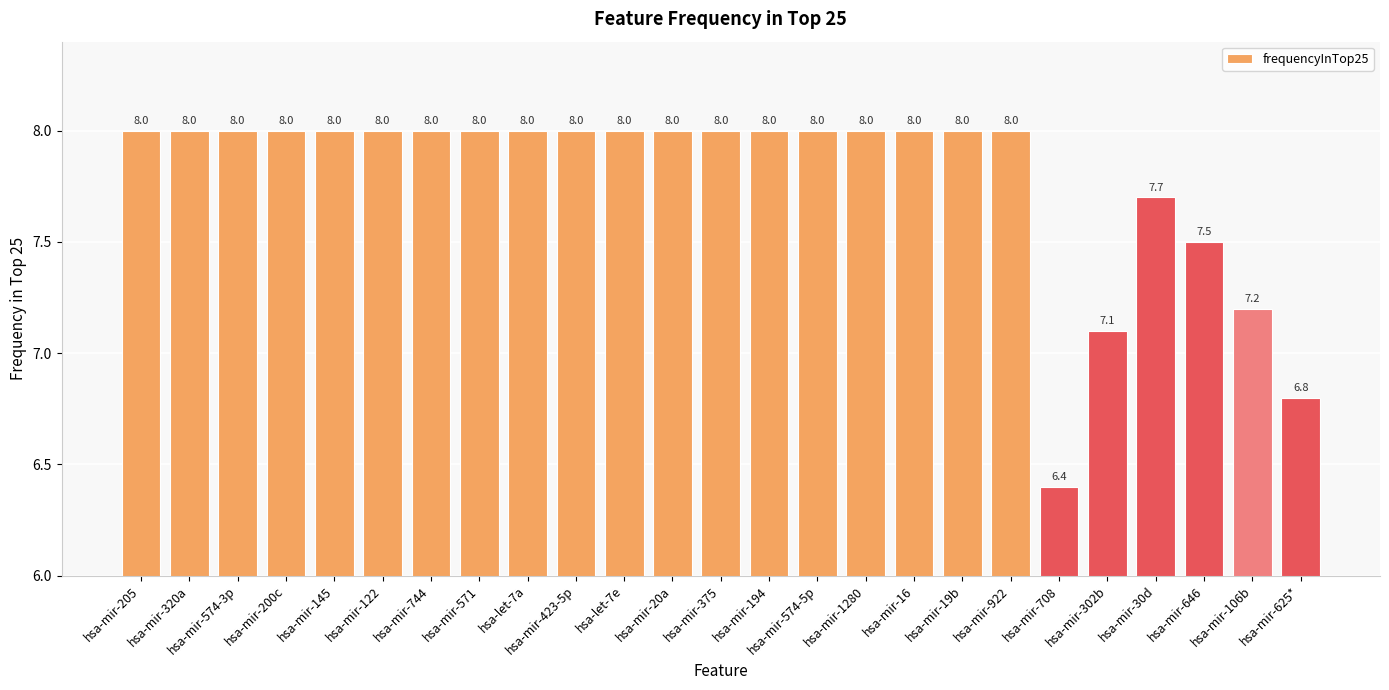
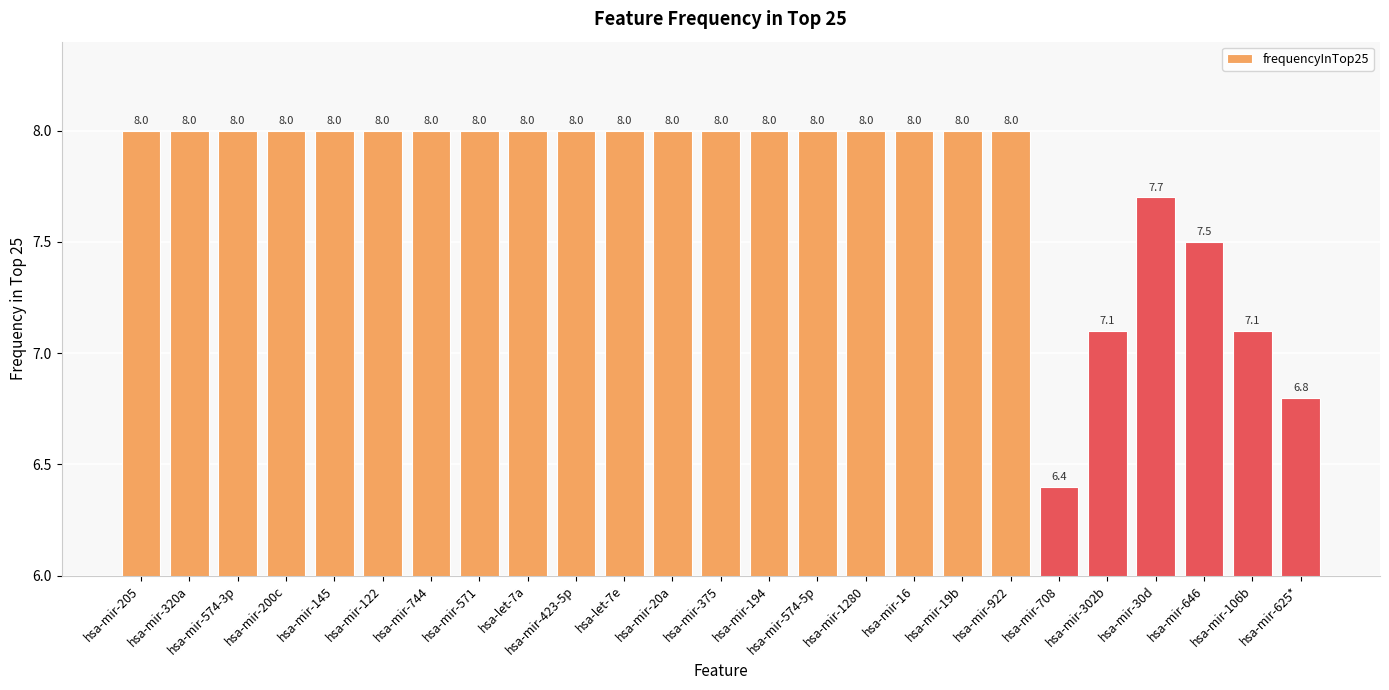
hsa-mir-106b: 7.2 -> 7.1
